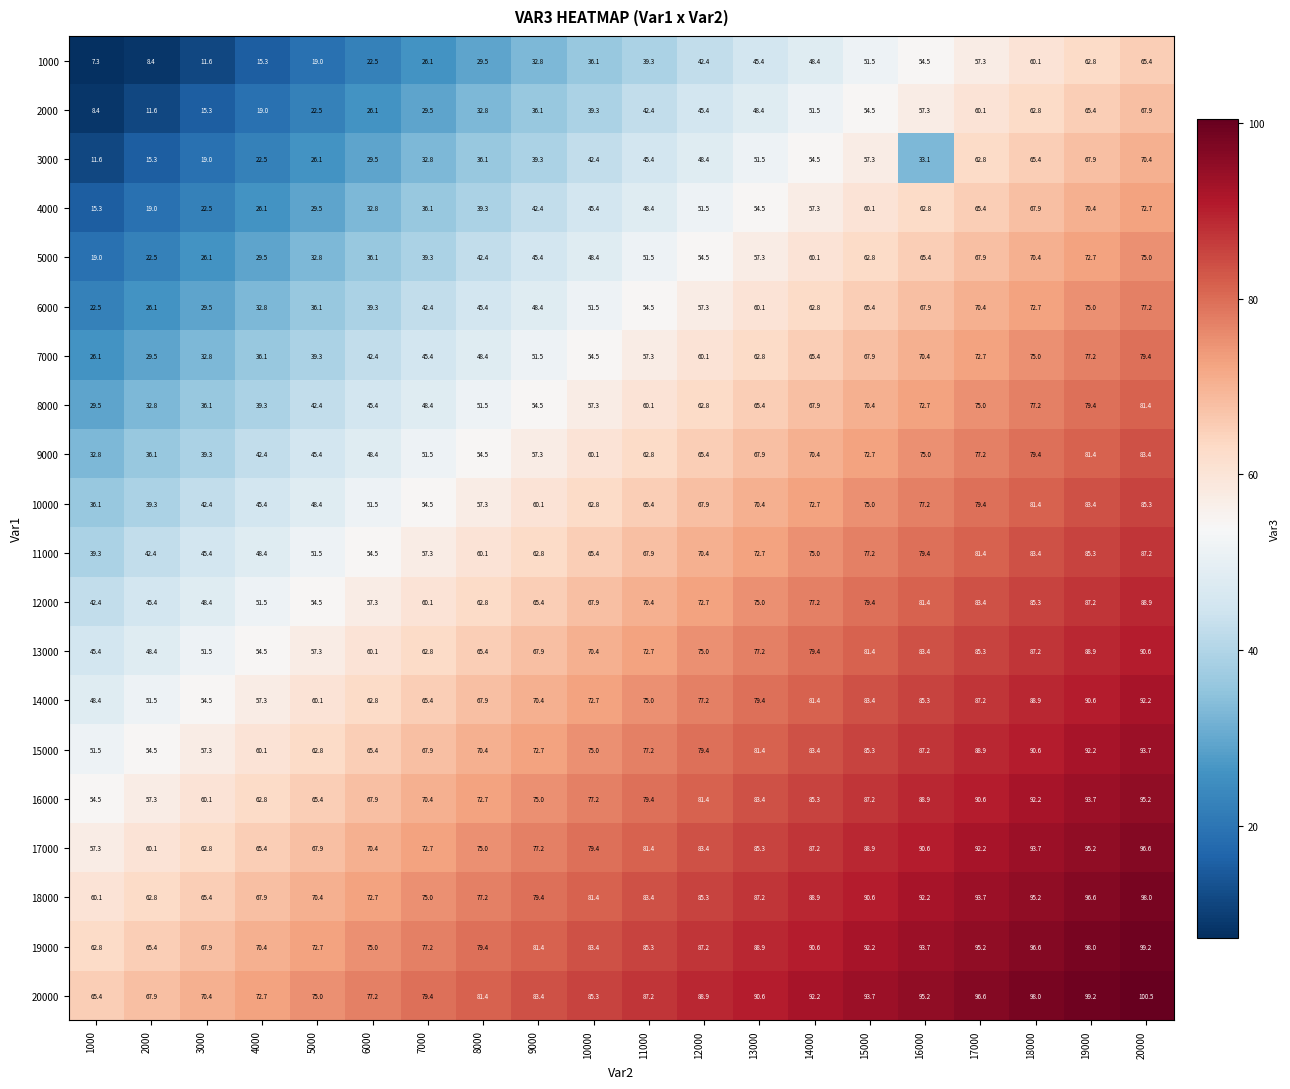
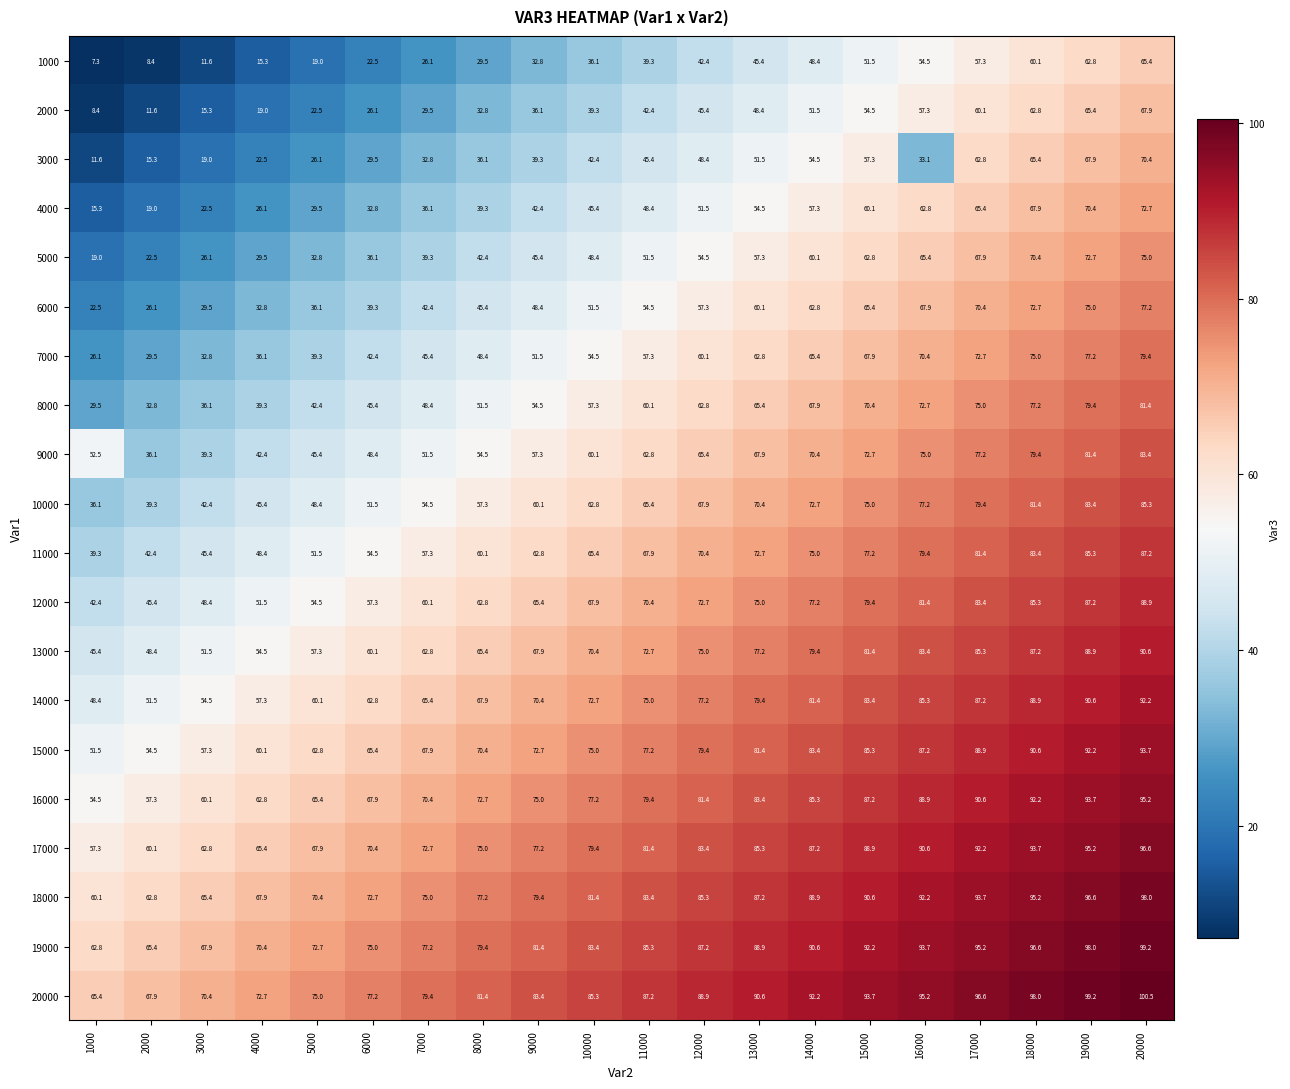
9000, 1000: 32.8 -> 52.5
